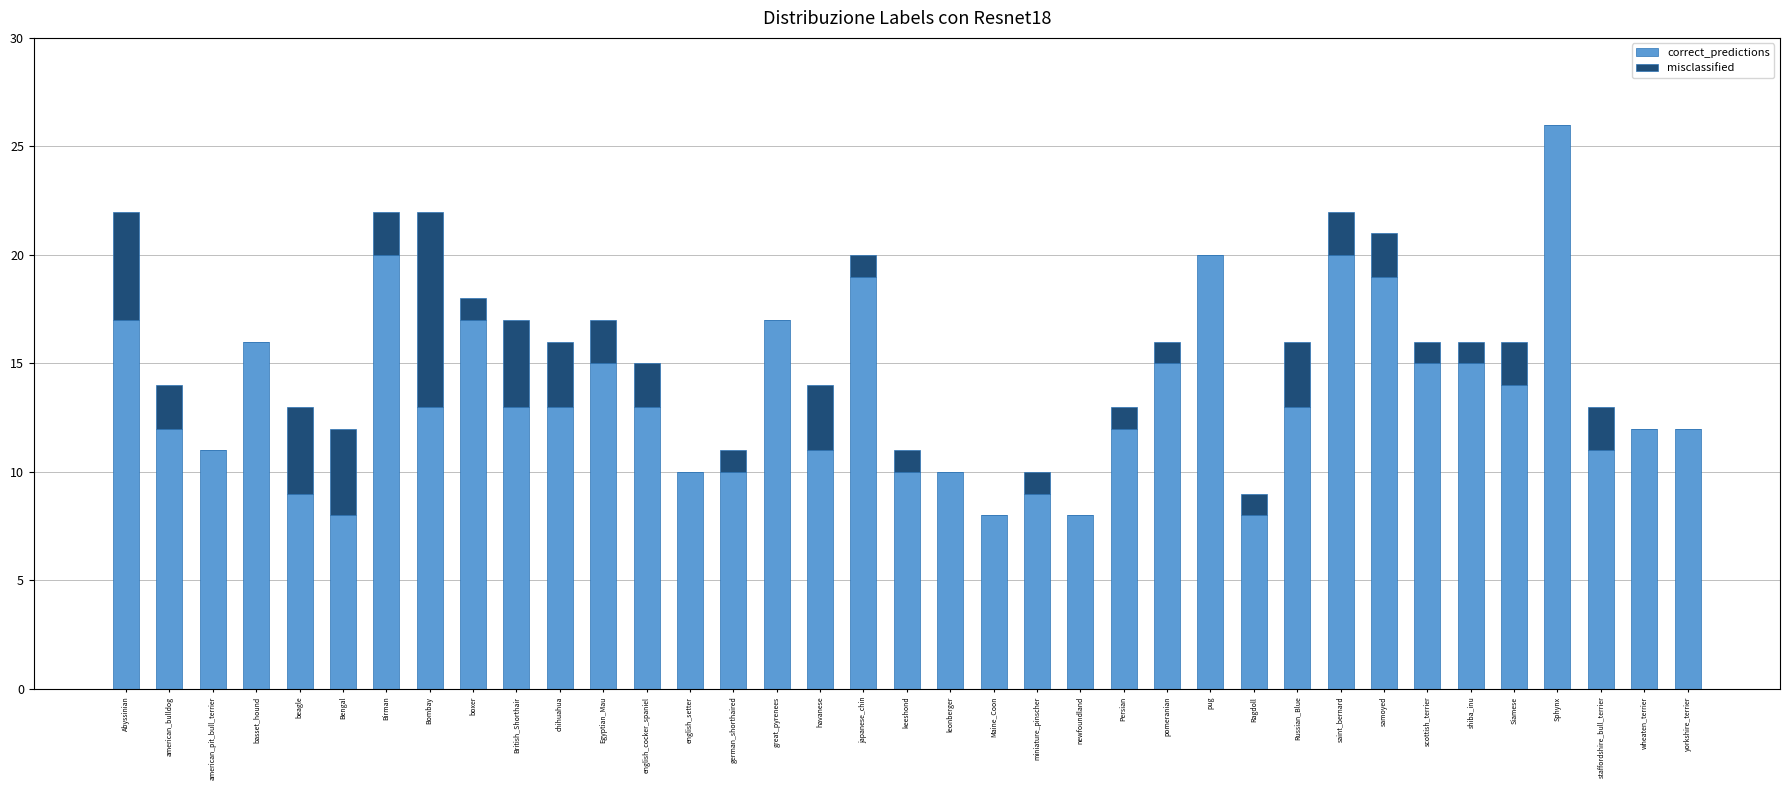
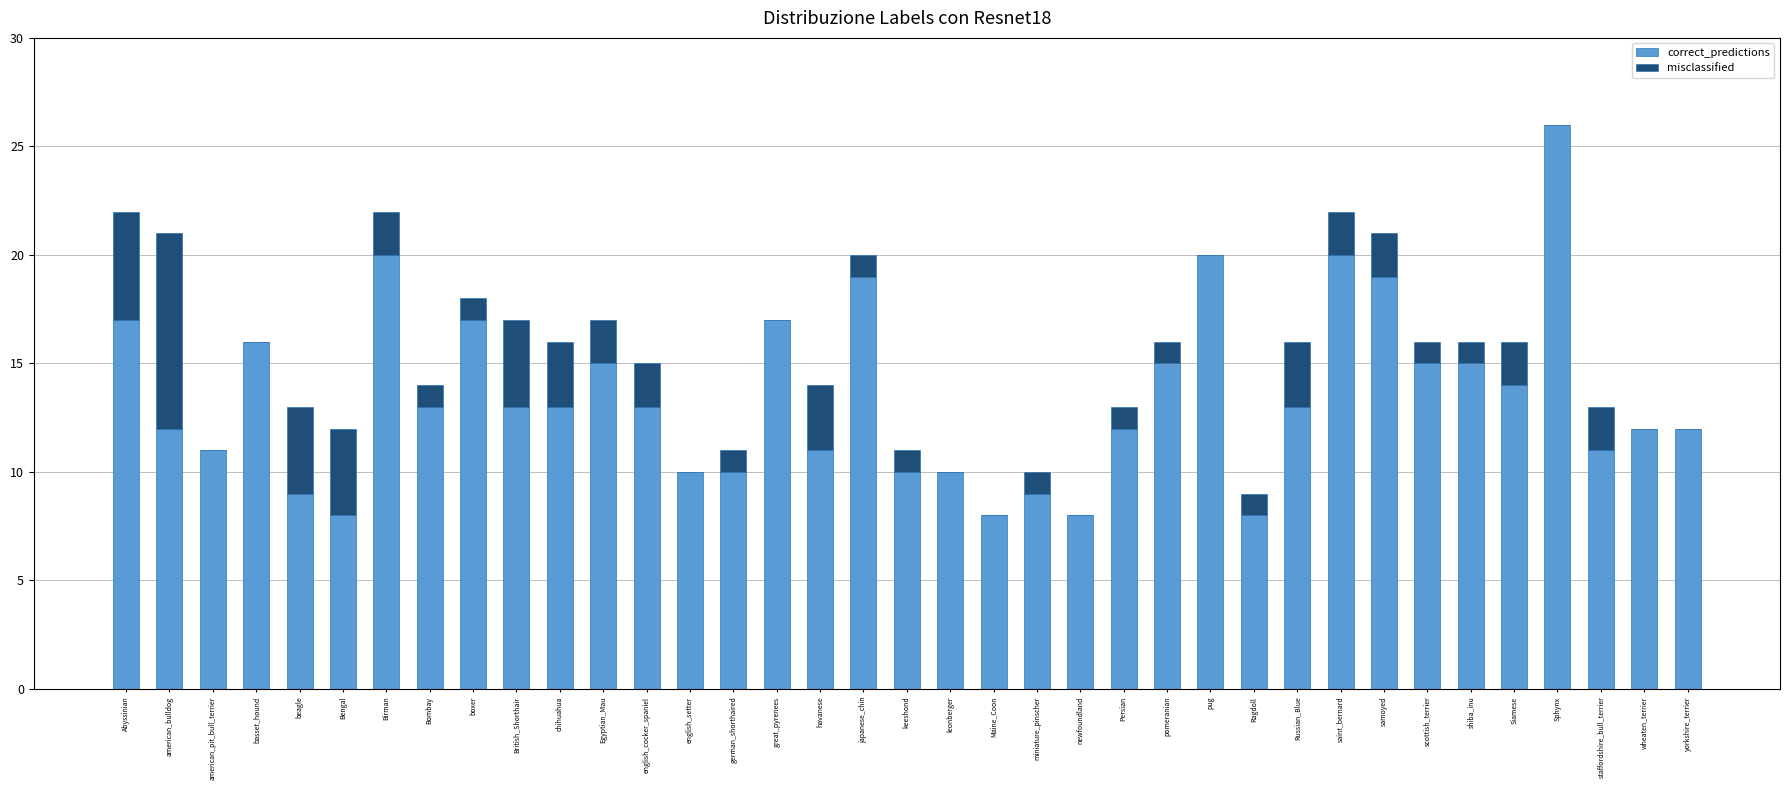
misclassified, american_bulldog: 2 -> 9
misclassified, Bombay: 9 -> 1
